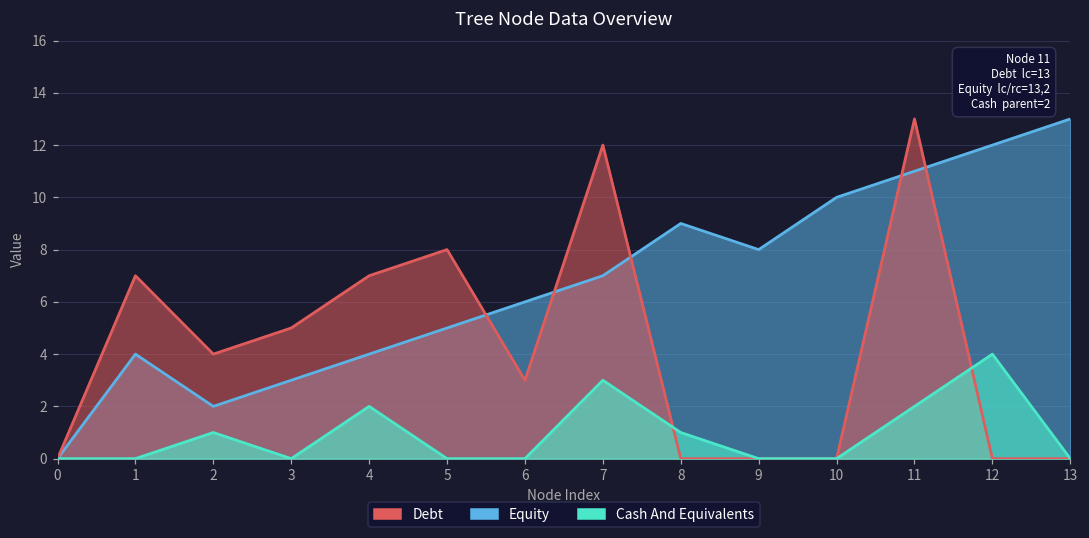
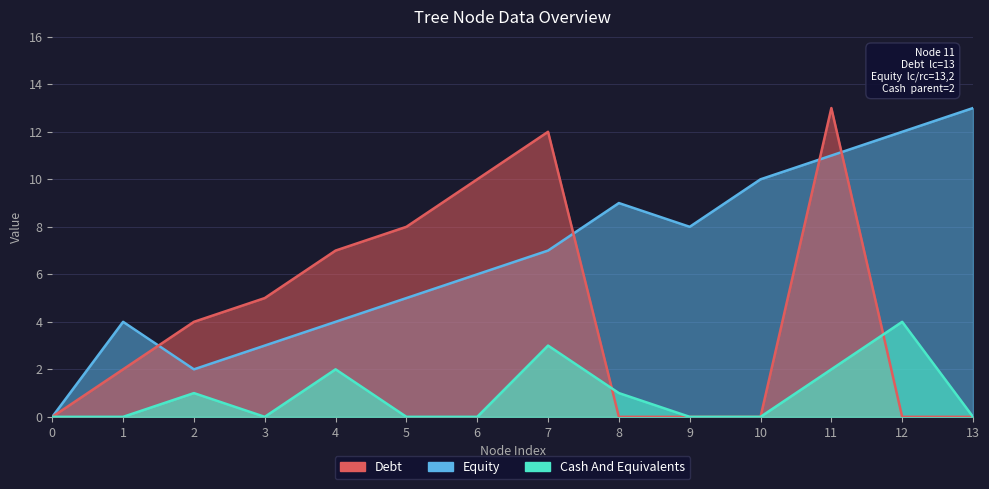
Debt, 1: 7 -> 2
Debt, 6: 3 -> 10
